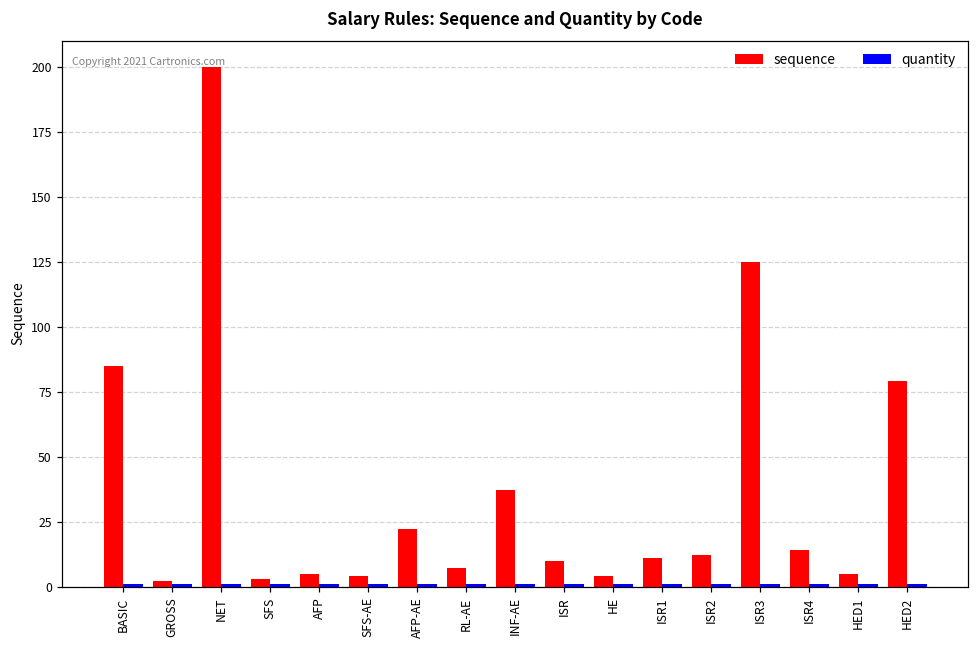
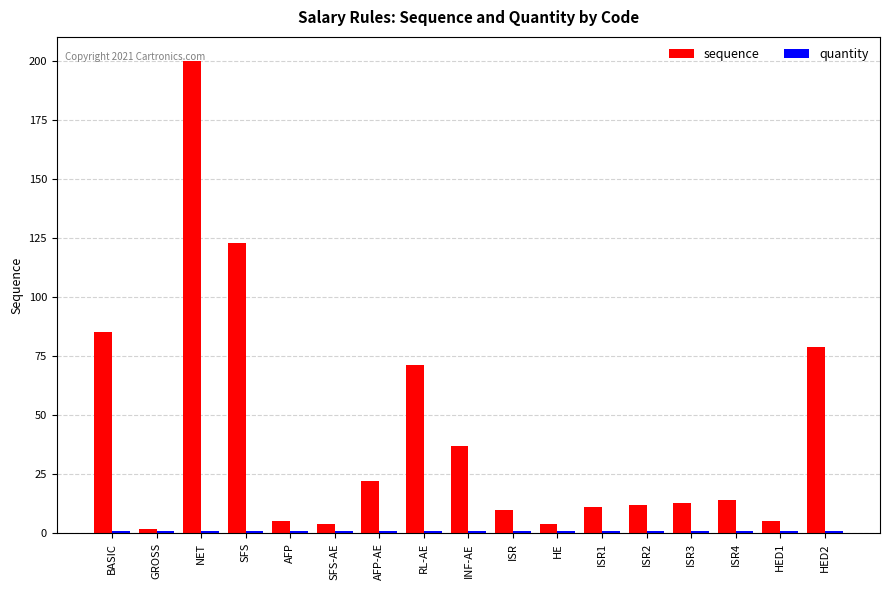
sequence, SFS: 3 -> 123
sequence, RL-AE: 7 -> 71
sequence, ISR3: 125 -> 13
